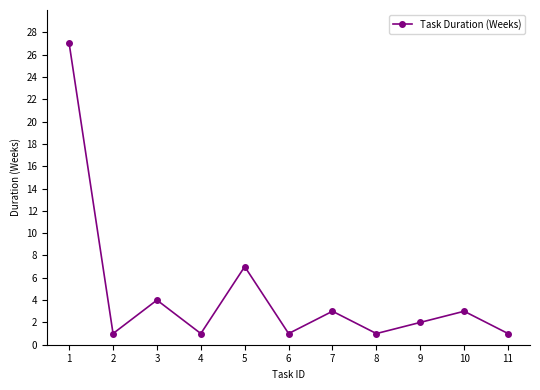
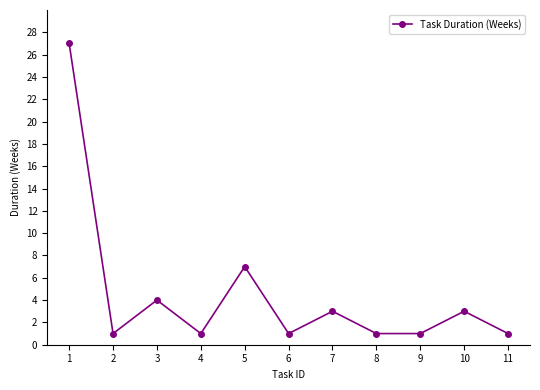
9: 2 -> 1
